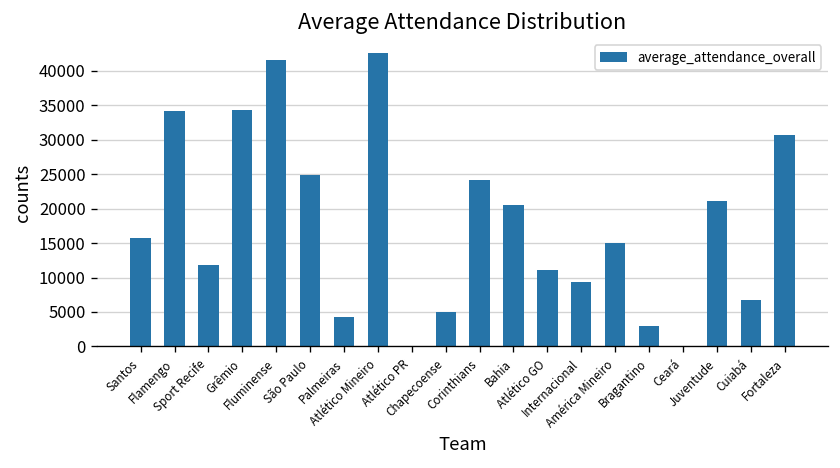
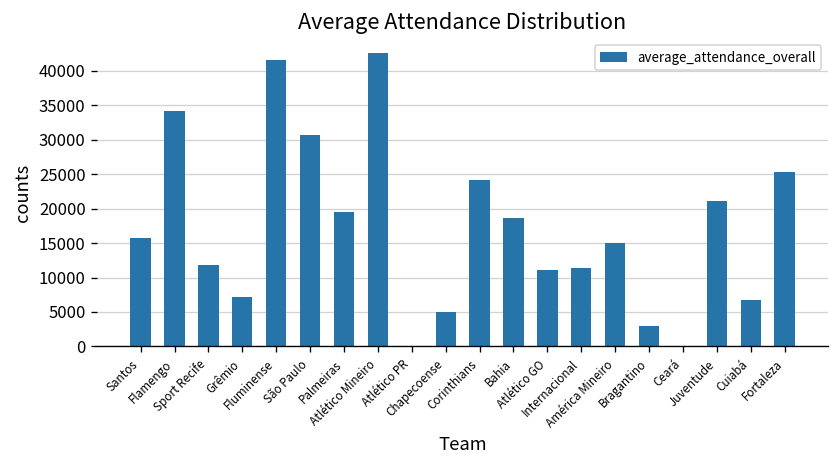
Grêmio: 34000 -> 7000
São Paulo: 25000 -> 31000
Palmeiras: 4000 -> 19000
Bahia: 21000 -> 19000
Internacional: 9000 -> 11000
Fortaleza: 31000 -> 25000
